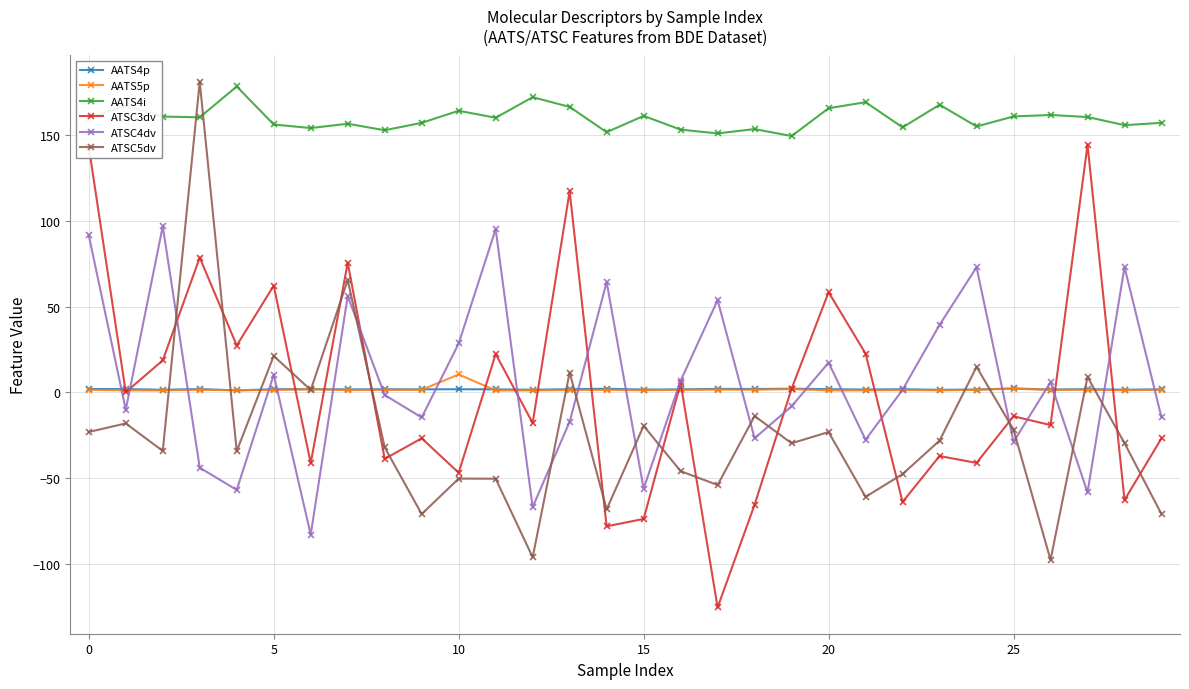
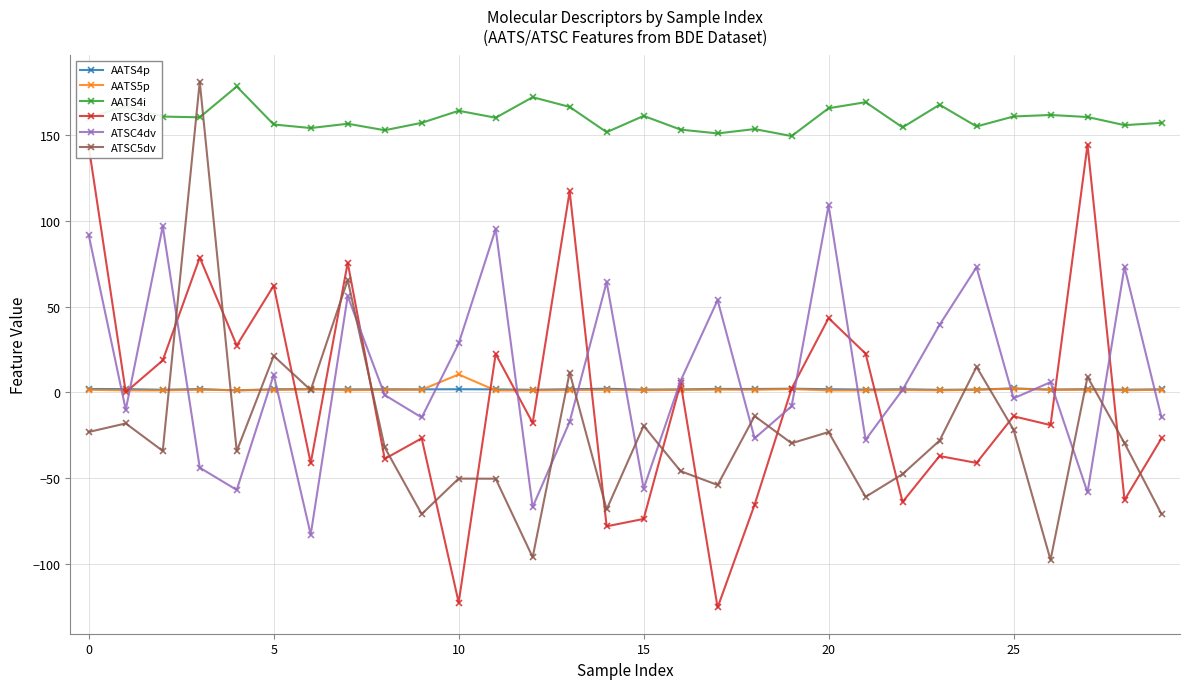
ATSC3dv, 10: -47 -> -122
ATSC3dv, 20: 58 -> 43
ATSC4dv, 20: 17 -> 109
ATSC4dv, 25: -29 -> -3
